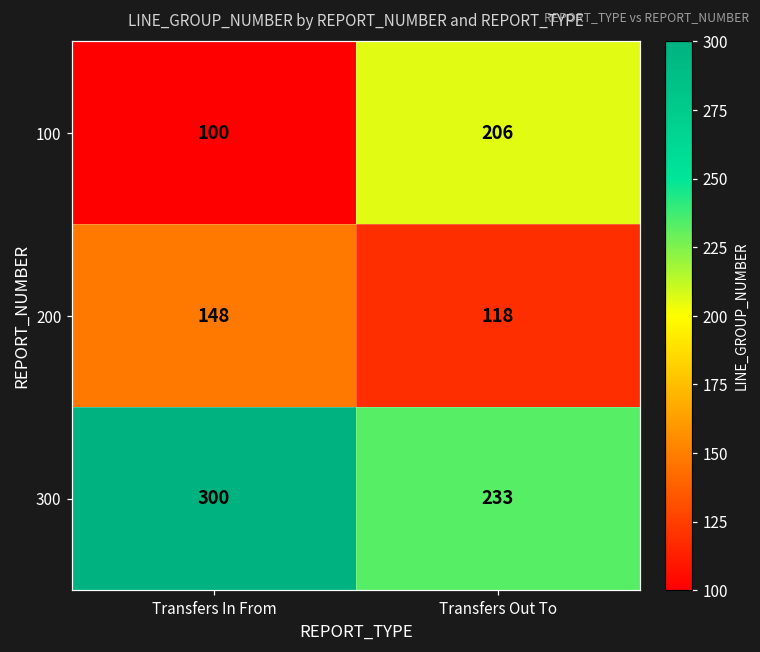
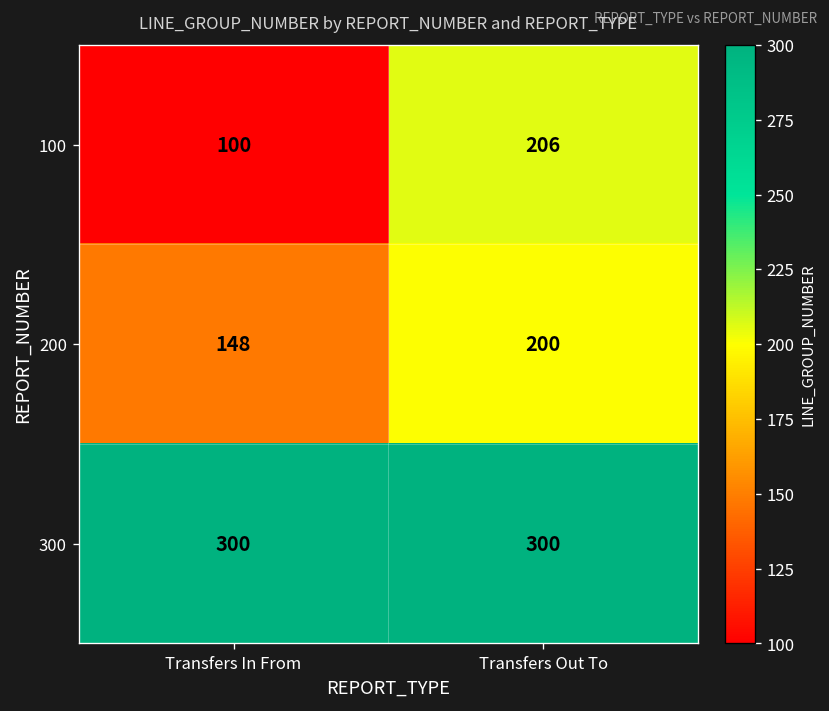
200, Transfers Out To: 118 -> 200
300, Transfers Out To: 233 -> 300
